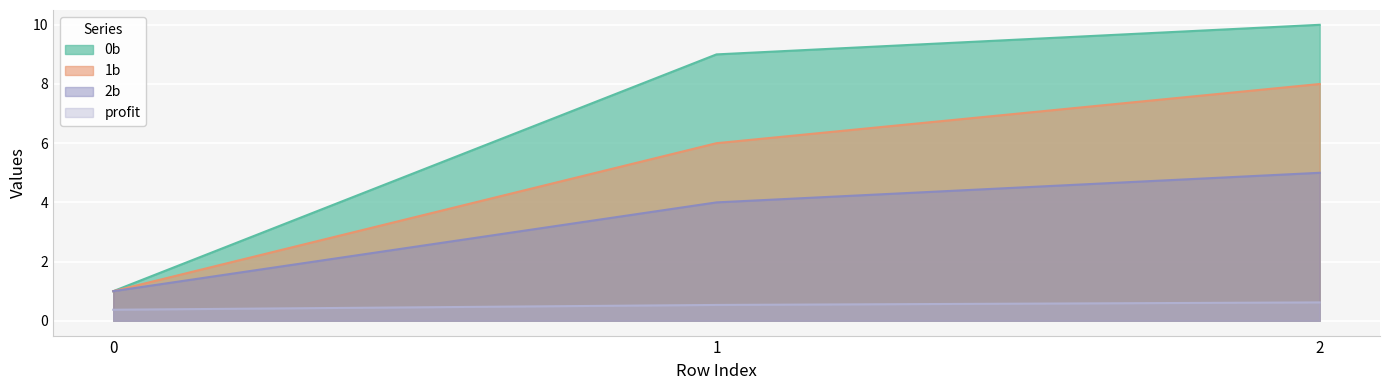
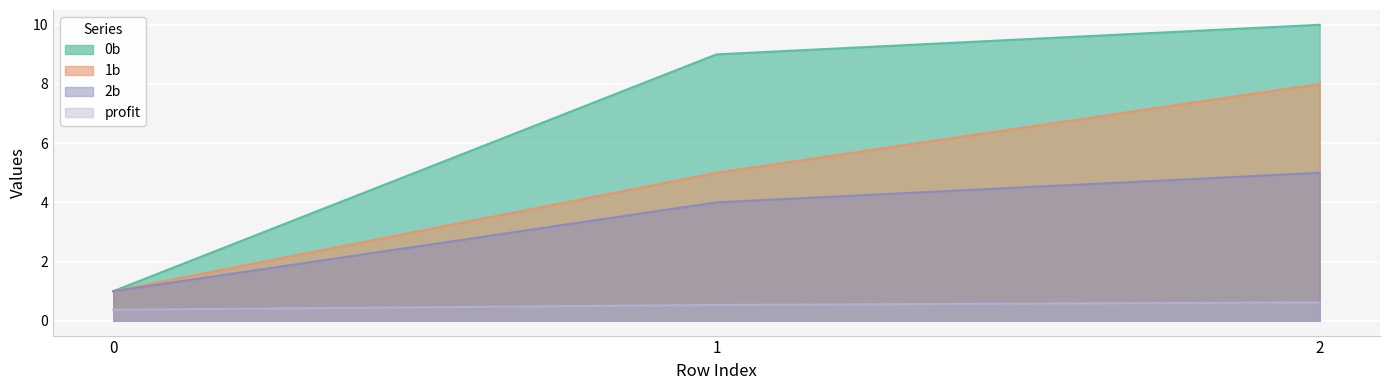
1b, 1: 6 -> 5
